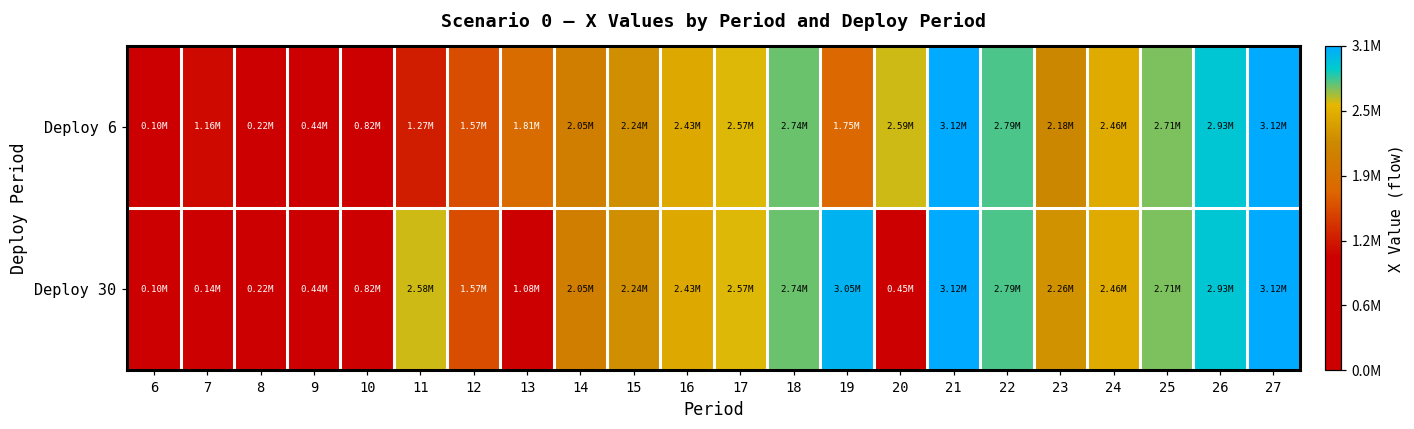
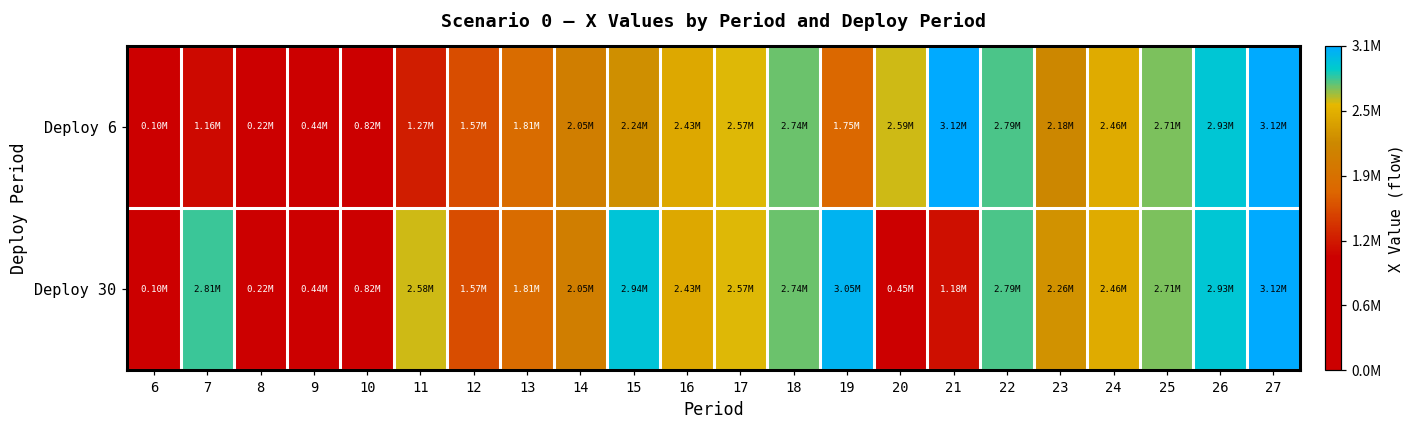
Deploy 30, 7: 0.14M -> 2.81M
Deploy 30, 13: 1.08M -> 1.81M
Deploy 30, 15: 2.24M -> 2.94M
Deploy 30, 21: 3.12M -> 1.18M
